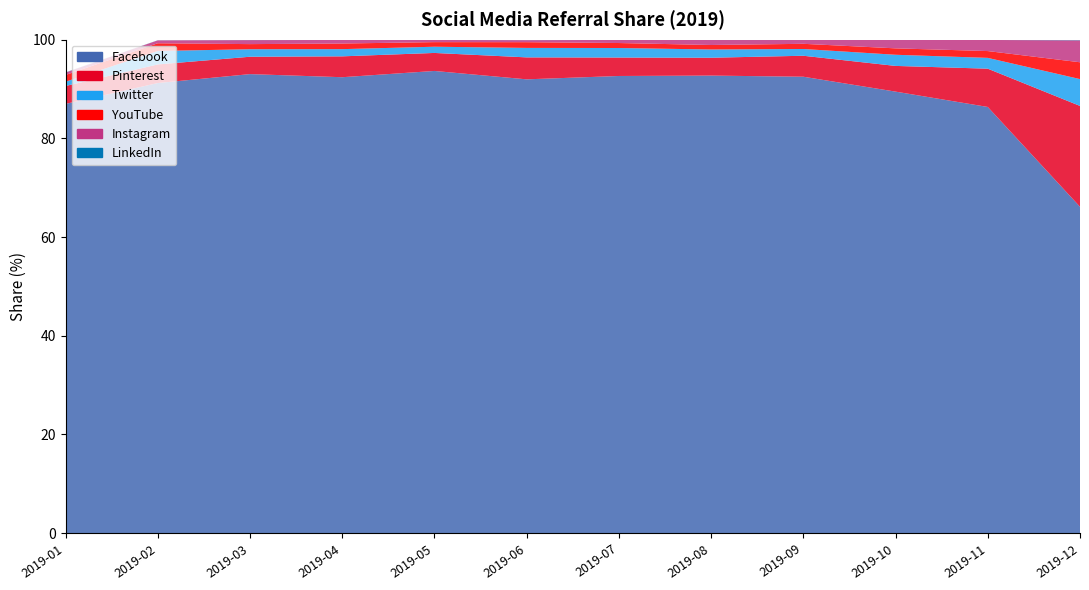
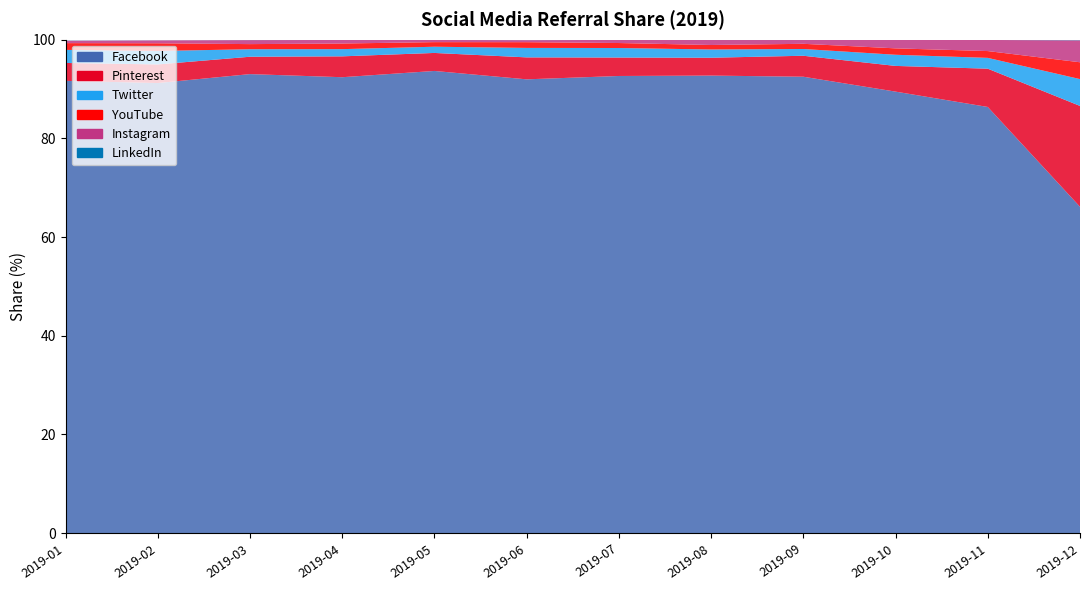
Facebook, 2019-01: 87 -> 92
Twitter, 2019-01: 1 -> 3
